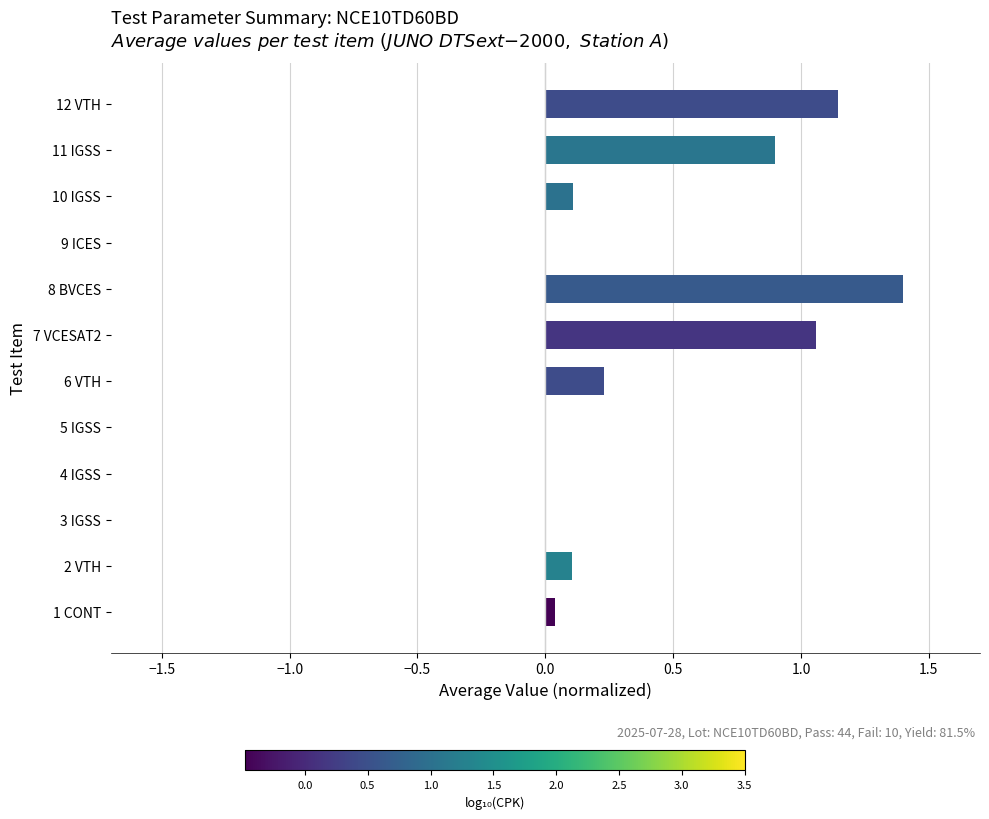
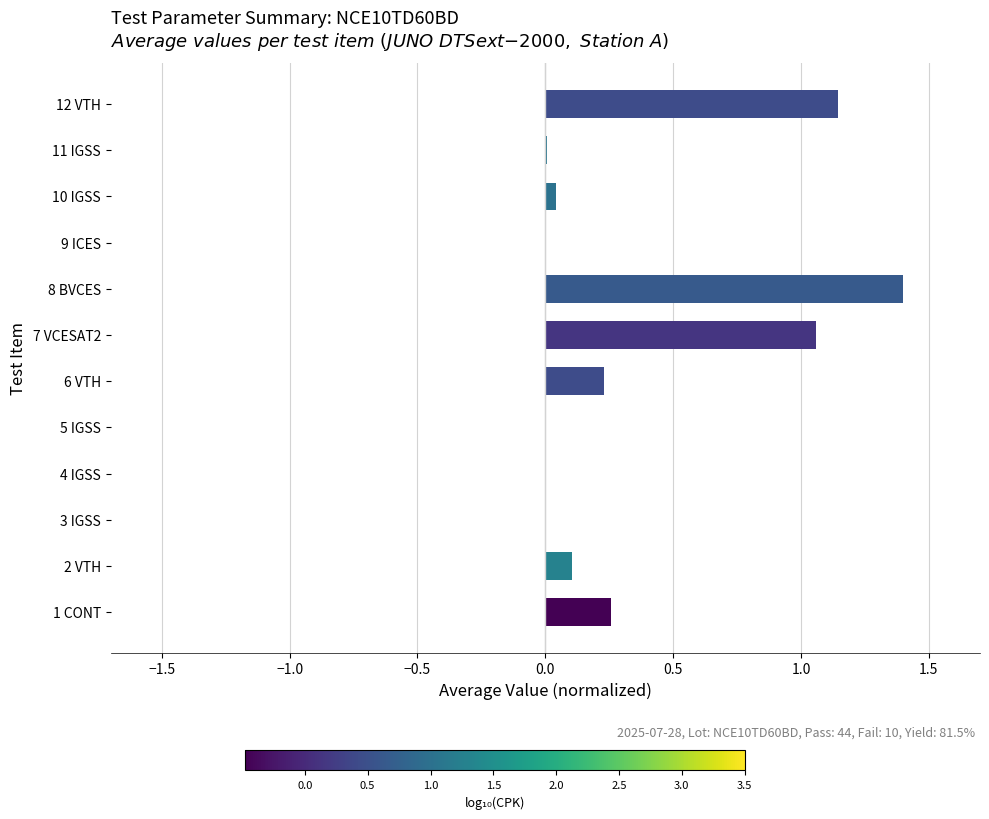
11 IGSS: 0.90 -> 0.01
10 IGSS: 0.11 -> 0.04
1 CONT: 0.04 -> 0.26
